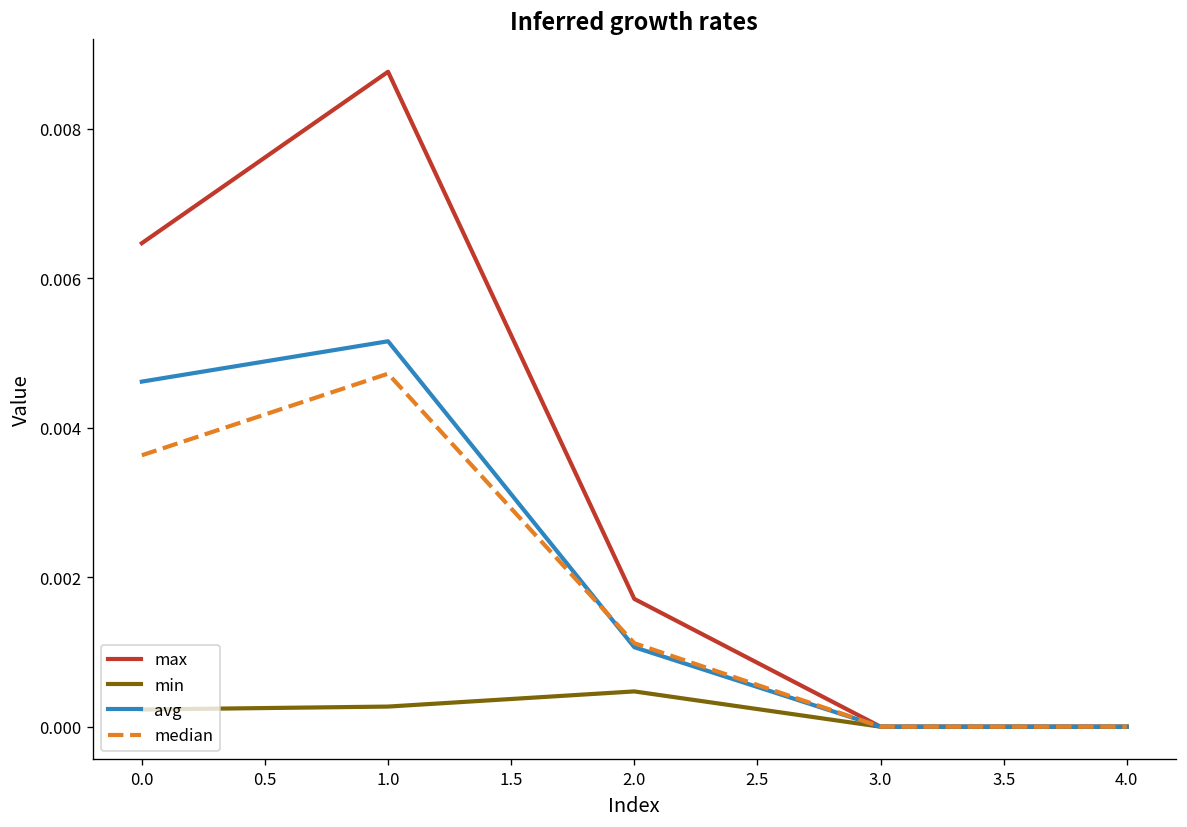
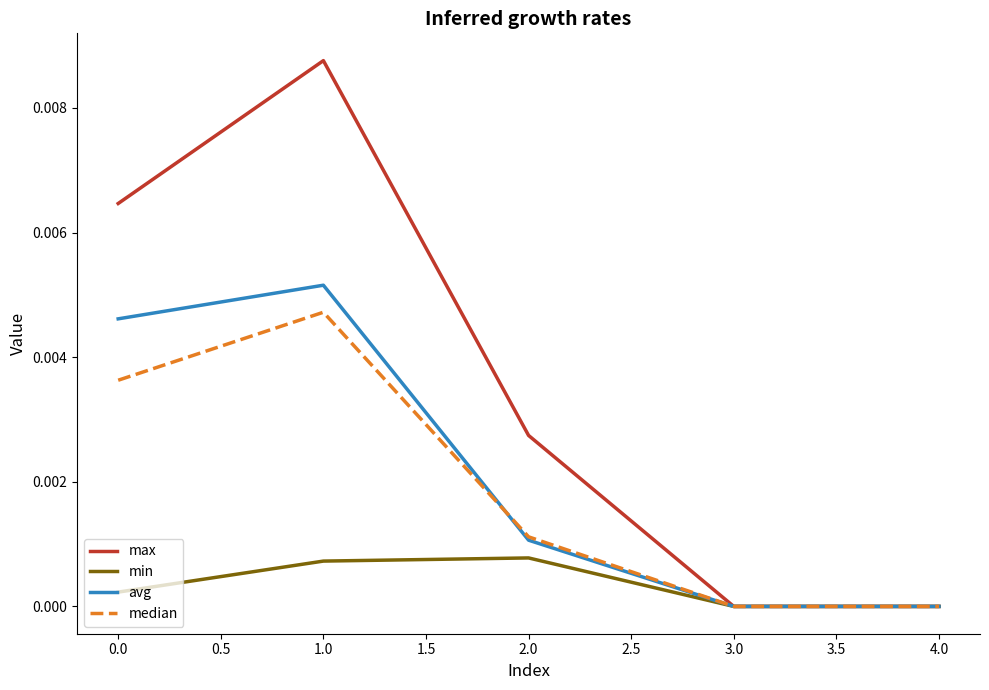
min, 1.0: 0.0003 -> 0.0007
max, 2.0: 0.0017 -> 0.0027
min, 2.0: 0.0005 -> 0.0008
